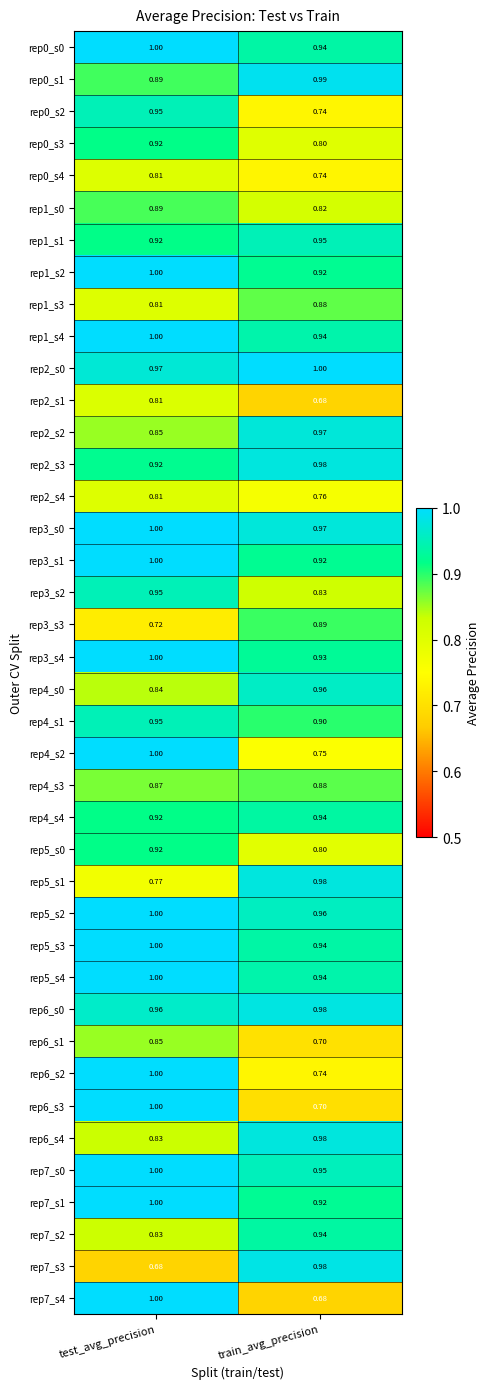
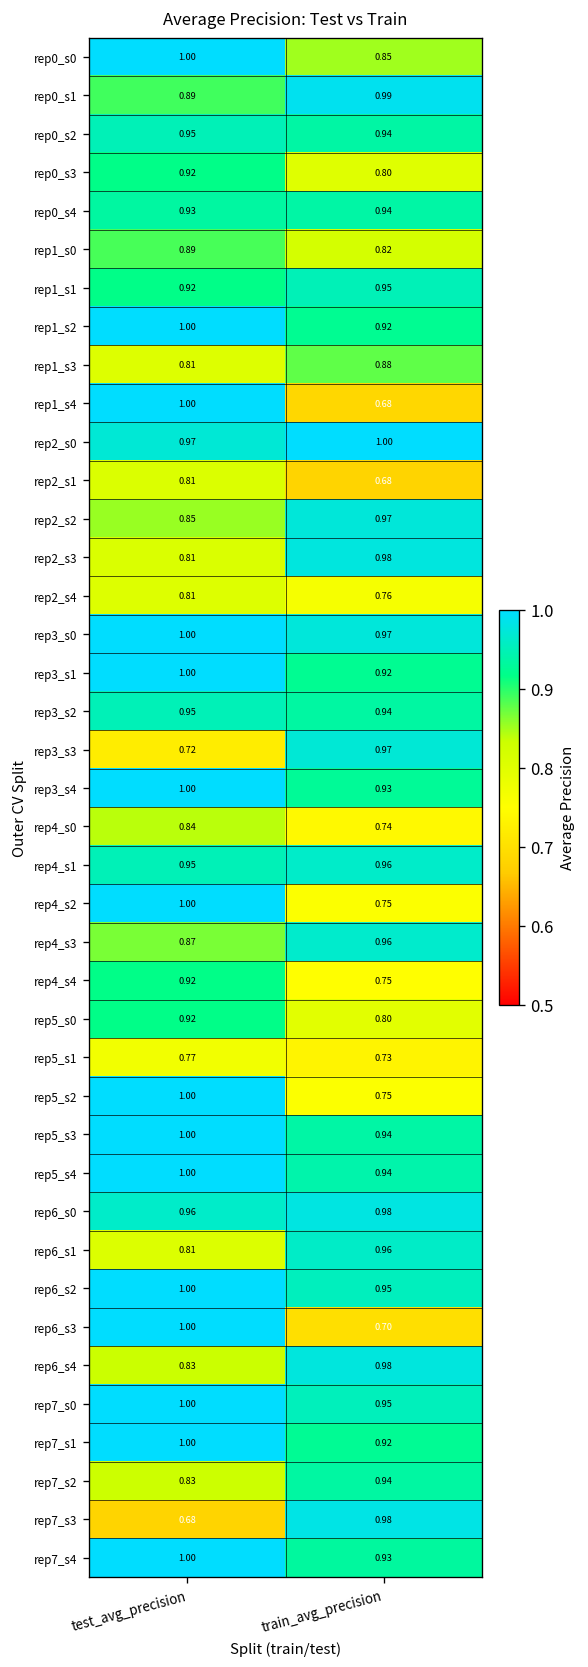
rep0_s0, train_avg_precision: 0.94 -> 0.85
rep0_s2, train_avg_precision: 0.74 -> 0.94
rep0_s4, test_avg_precision: 0.81 -> 0.93
rep0_s4, train_avg_precision: 0.74 -> 0.94
rep1_s4, train_avg_precision: 0.94 -> 0.68
rep2_s3, test_avg_precision: 0.92 -> 0.81
rep3_s2, train_avg_precision: 0.83 -> 0.94
rep3_s3, train_avg_precision: 0.89 -> 0.97
rep4_s0, train_avg_precision: 0.96 -> 0.74
rep4_s1, train_avg_precision: 0.90 -> 0.96
rep4_s3, train_avg_precision: 0.88 -> 0.96
rep4_s4, train_avg_precision: 0.94 -> 0.75
rep5_s1, train_avg_precision: 0.98 -> 0.73
rep5_s2, train_avg_precision: 0.96 -> 0.75
rep6_s1, test_avg_precision: 0.85 -> 0.81
rep6_s1, train_avg_precision: 0.70 -> 0.96
rep6_s2, train_avg_precision: 0.74 -> 0.95
rep7_s4, train_avg_precision: 0.68 -> 0.93
